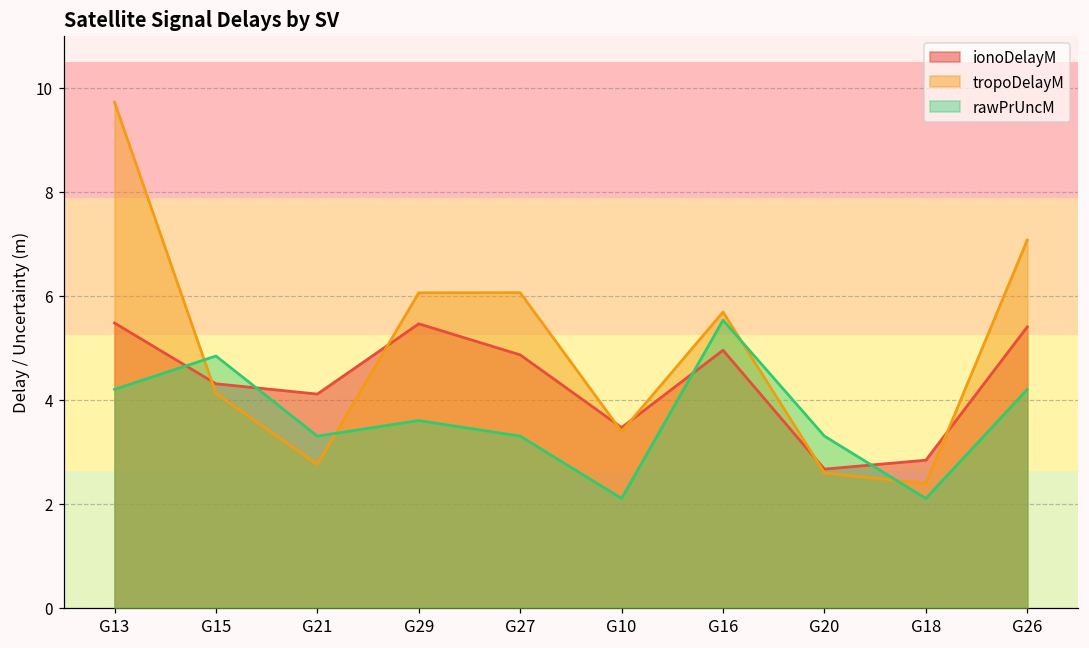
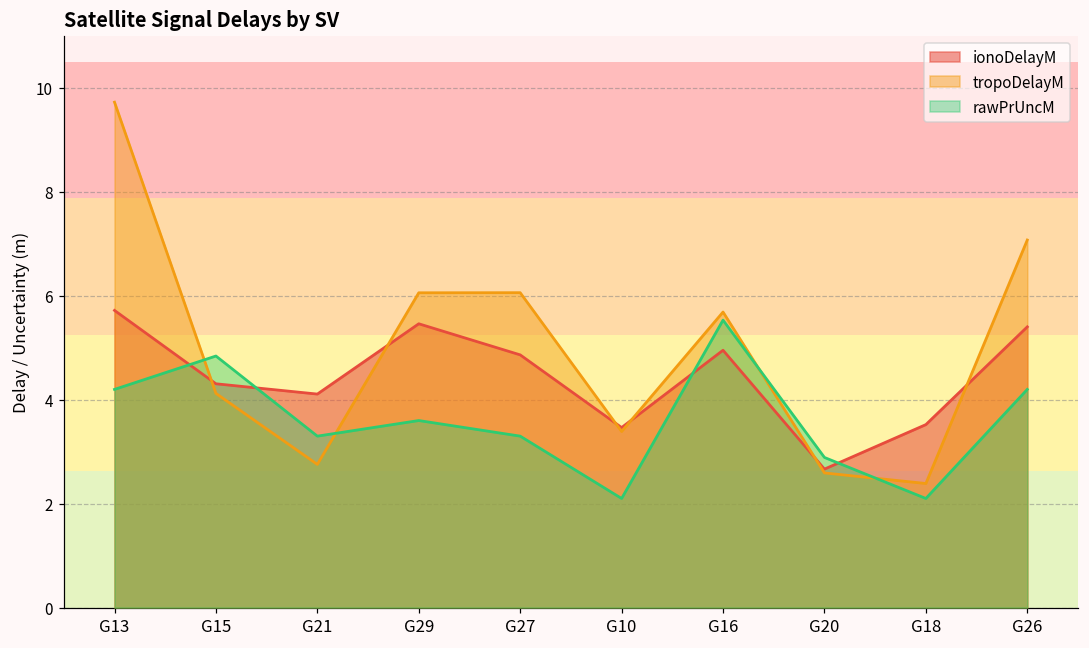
ionoDelayM, G13: 5.5 -> 5.7
rawPrUncM, G20: 3.3 -> 2.9
ionoDelayM, G18: 2.8 -> 3.5
